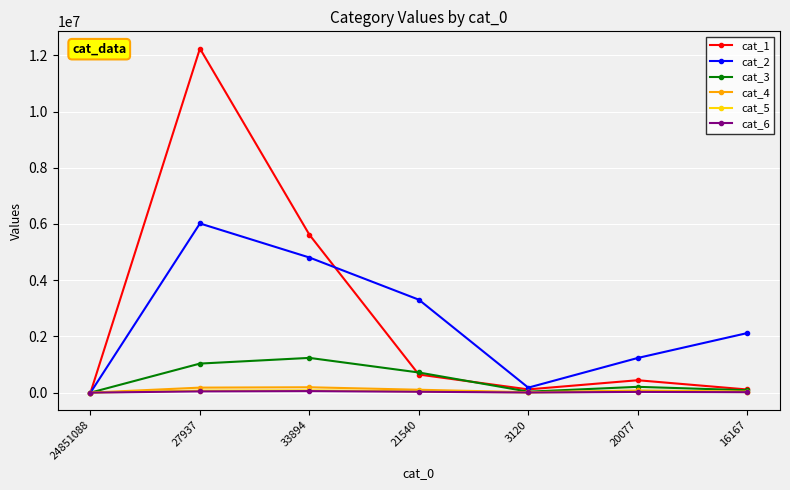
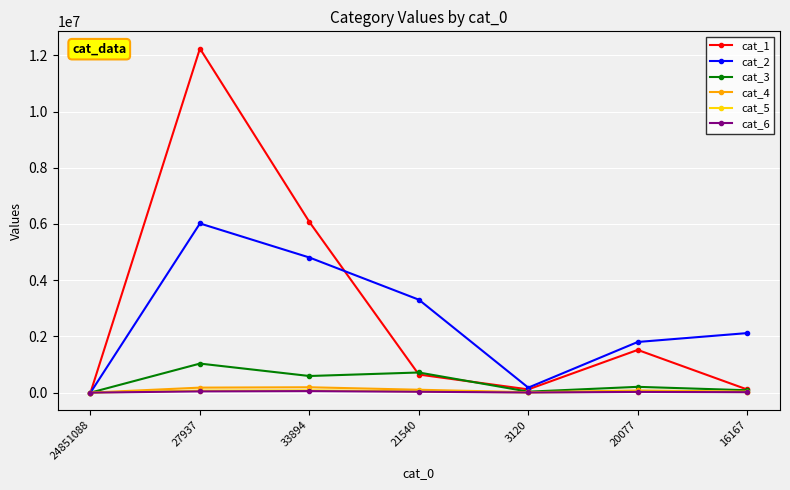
cat_1, 33894: 5600000 -> 6100000
cat_3, 33894: 1200000 -> 600000
cat_1, 20077: 400000 -> 1500000
cat_2, 20077: 1200000 -> 1800000
